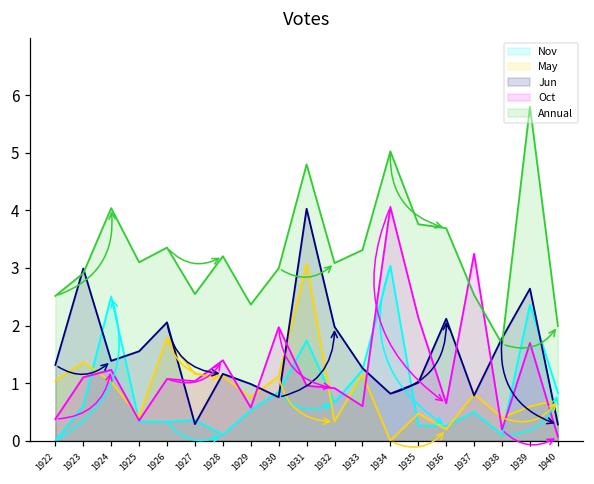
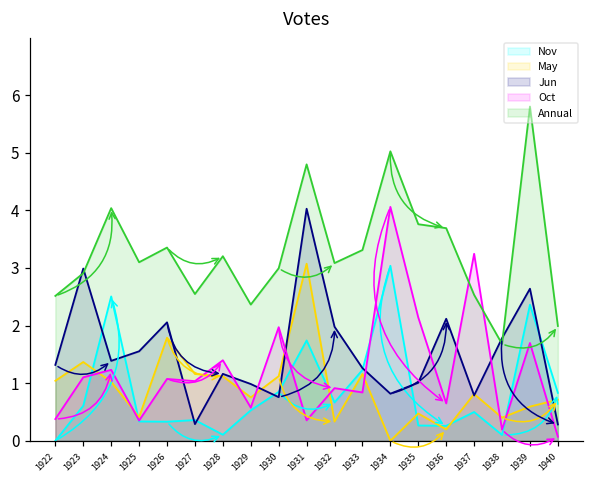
Oct, 1931: 1.0 -> 0.4
Oct, 1933: 0.6 -> 0.8
